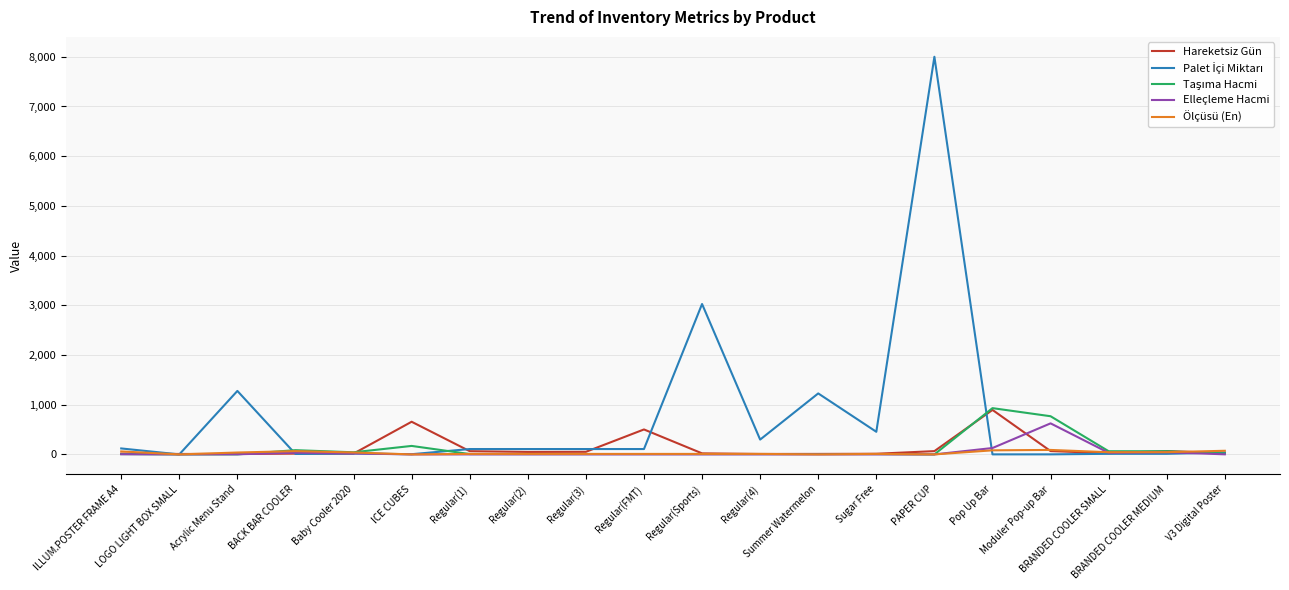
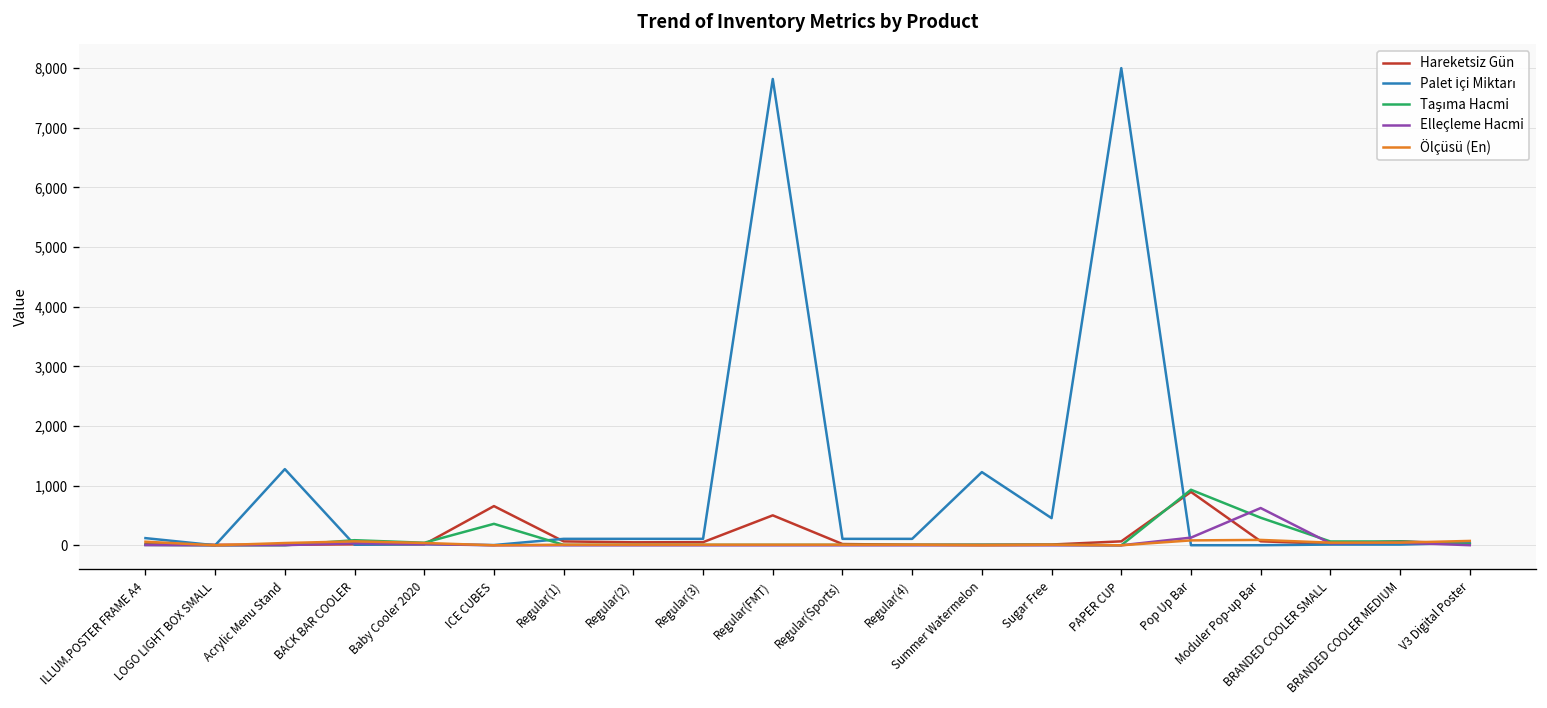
Taşıma Hacmi, ICE CUBES: 200 -> 400
Palet İçi Miktarı, Regular(FMT): 100 -> 7,800
Palet İçi Miktarı, Regular(Sports): 3,000 -> 100
Palet İçi Miktarı, Regular(4): 300 -> 100
Taşıma Hacmi, Moduler Pop-up Bar: 800 -> 500
